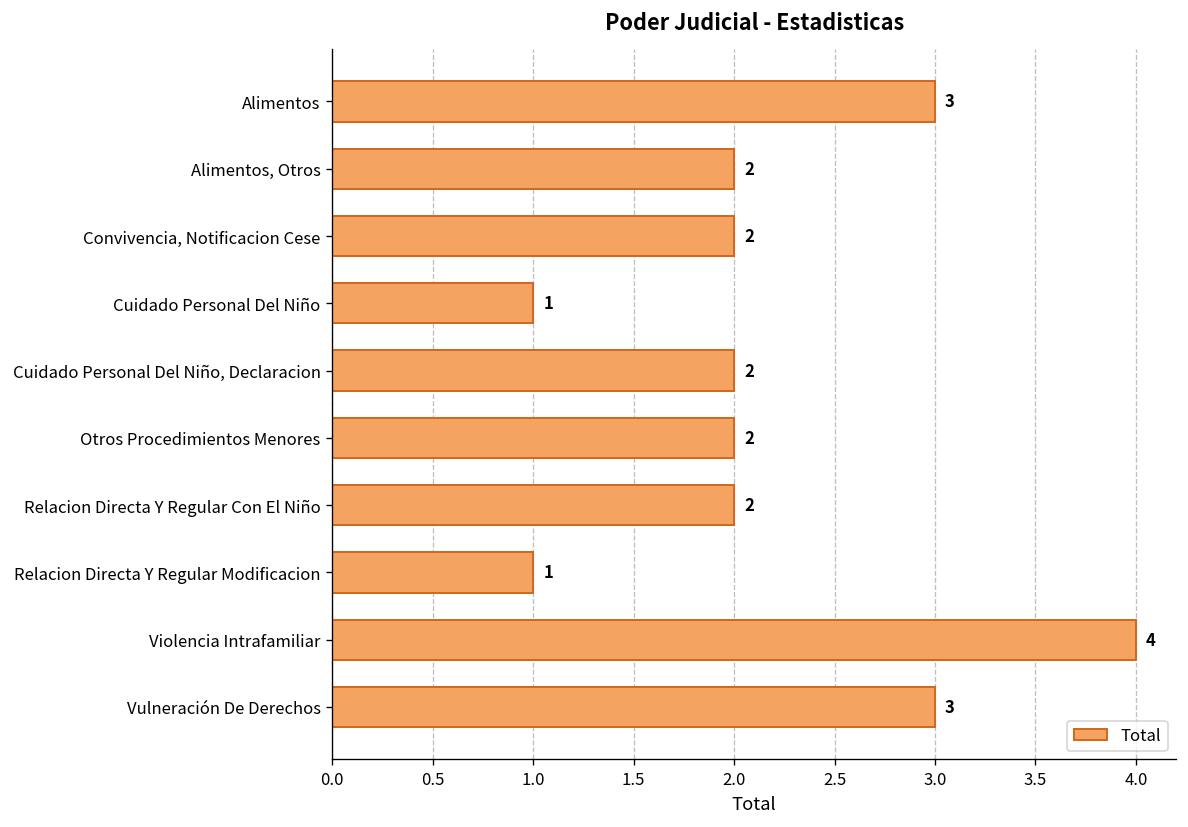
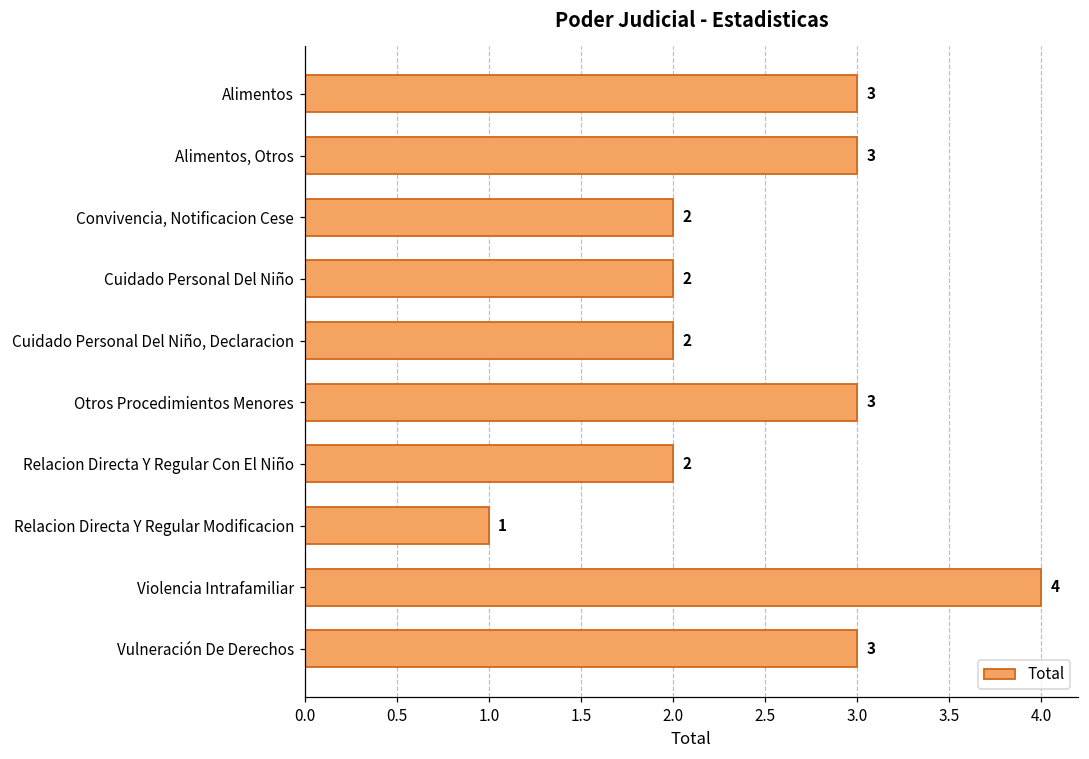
Alimentos, Otros: 2 -> 3
Cuidado Personal Del Niño: 1 -> 2
Otros Procedimientos Menores: 2 -> 3
